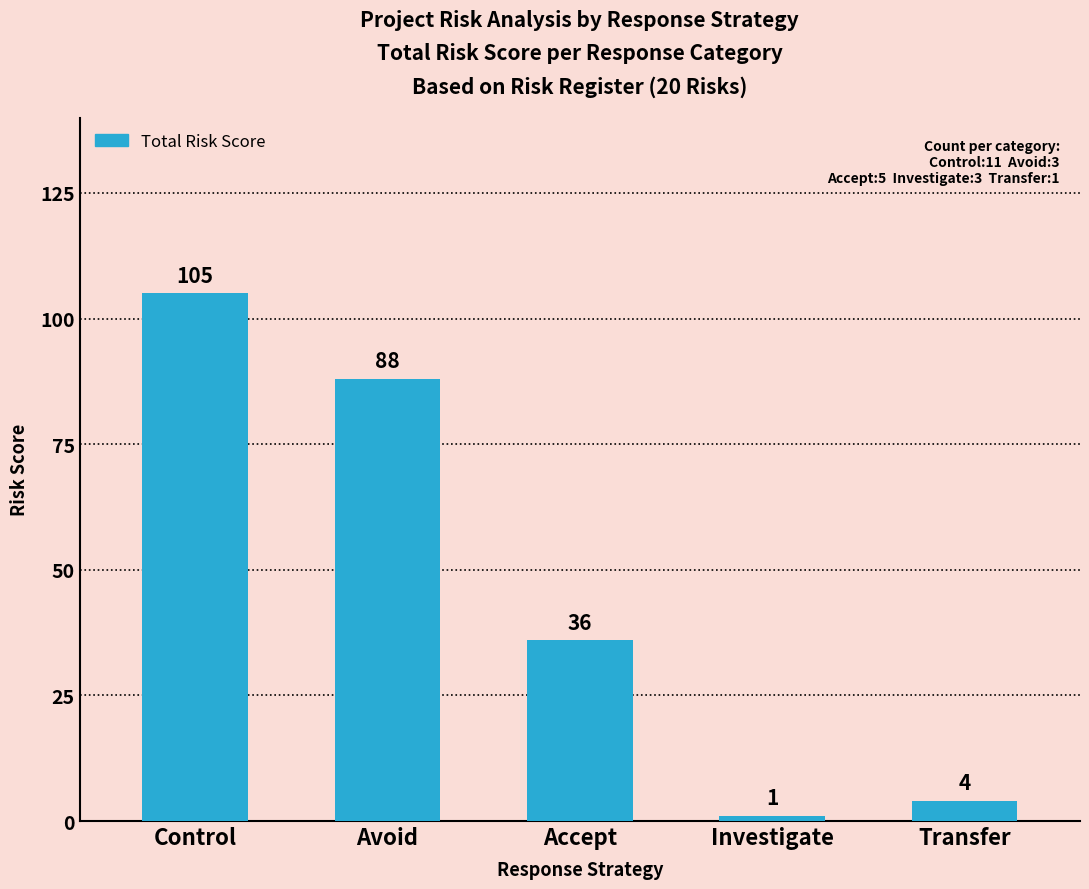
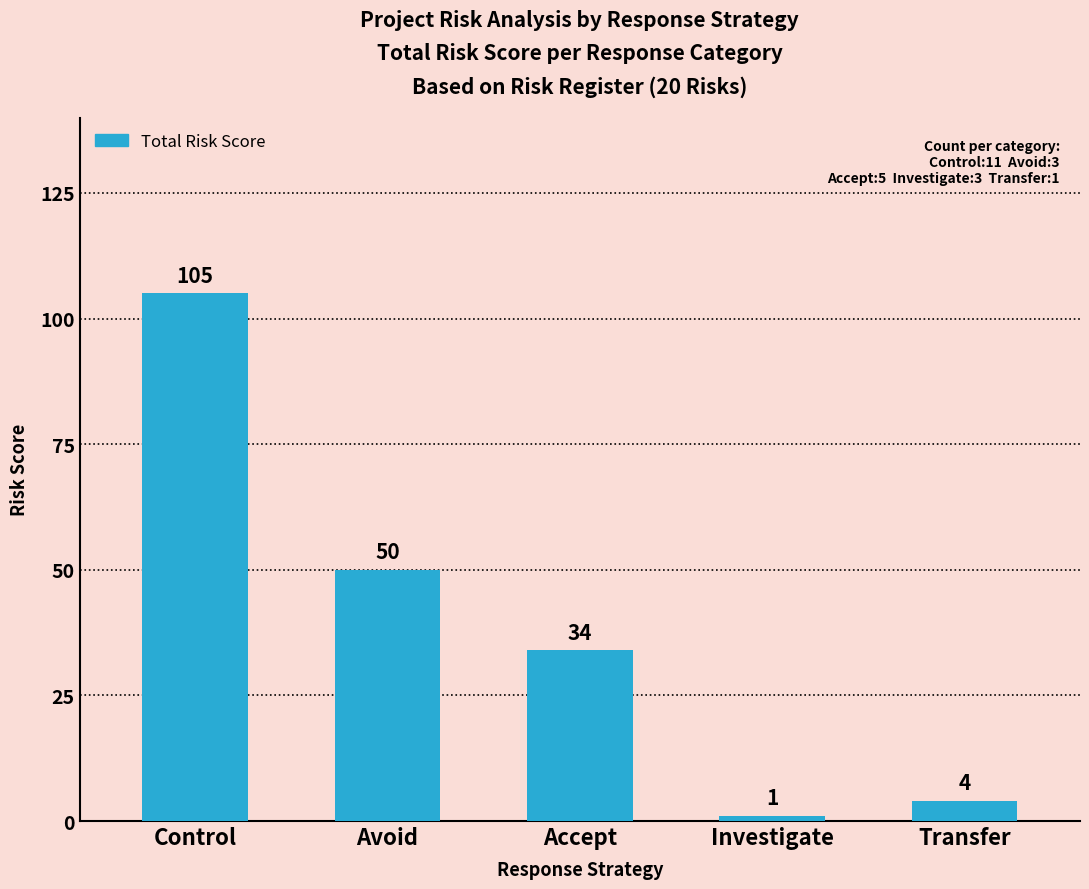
Avoid: 88 -> 50
Accept: 36 -> 34
